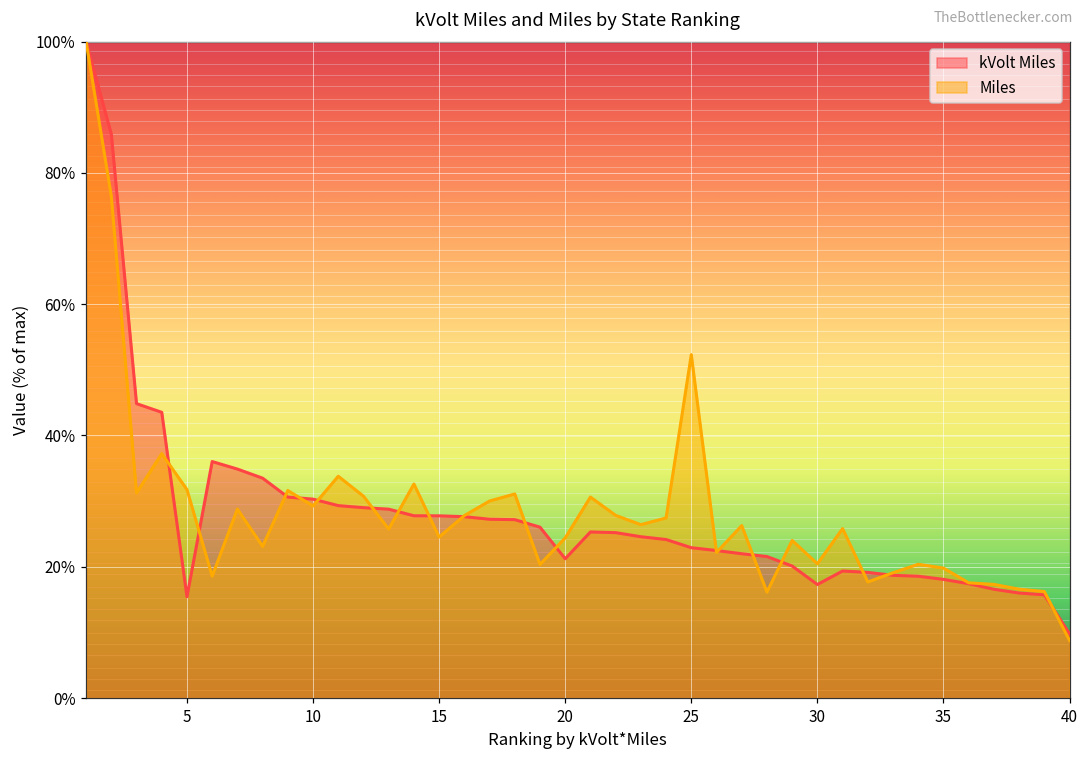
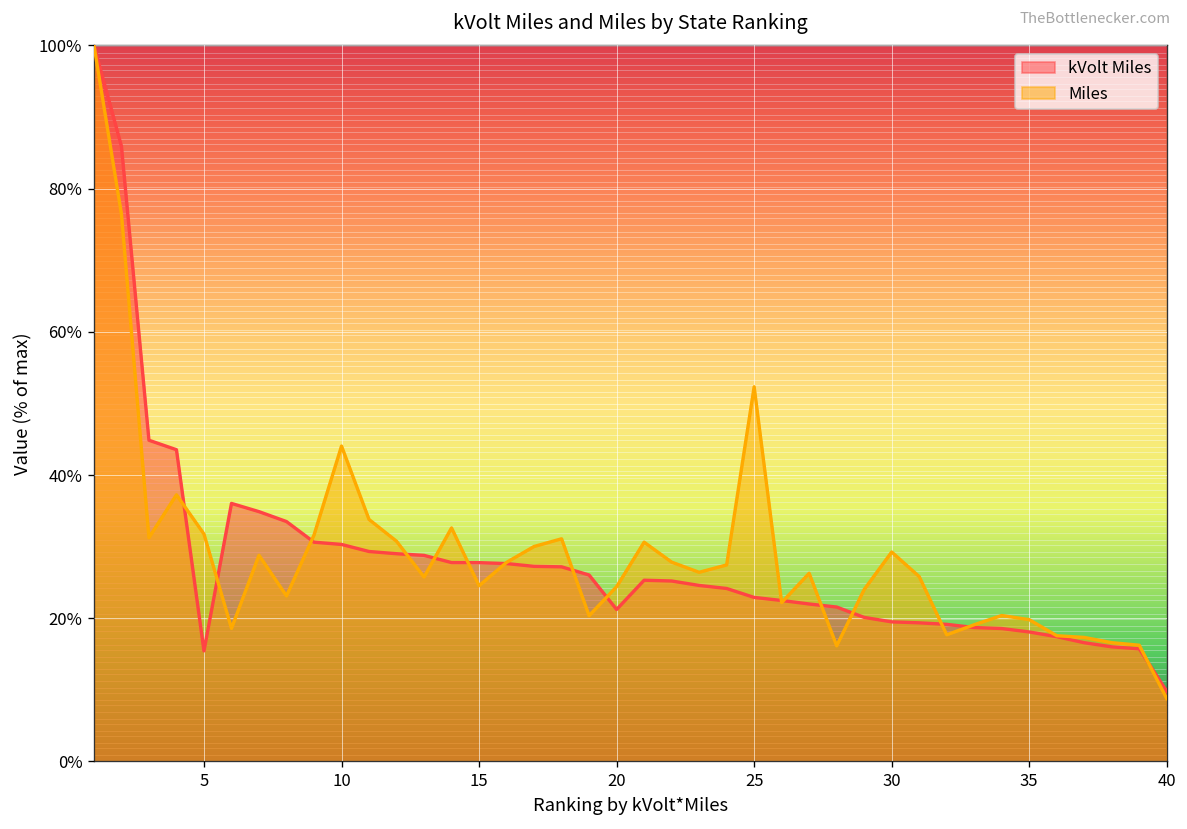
Miles, 10: 29% -> 44%
kVolt Miles, 30: 17% -> 19%
Miles, 30: 20% -> 29%
